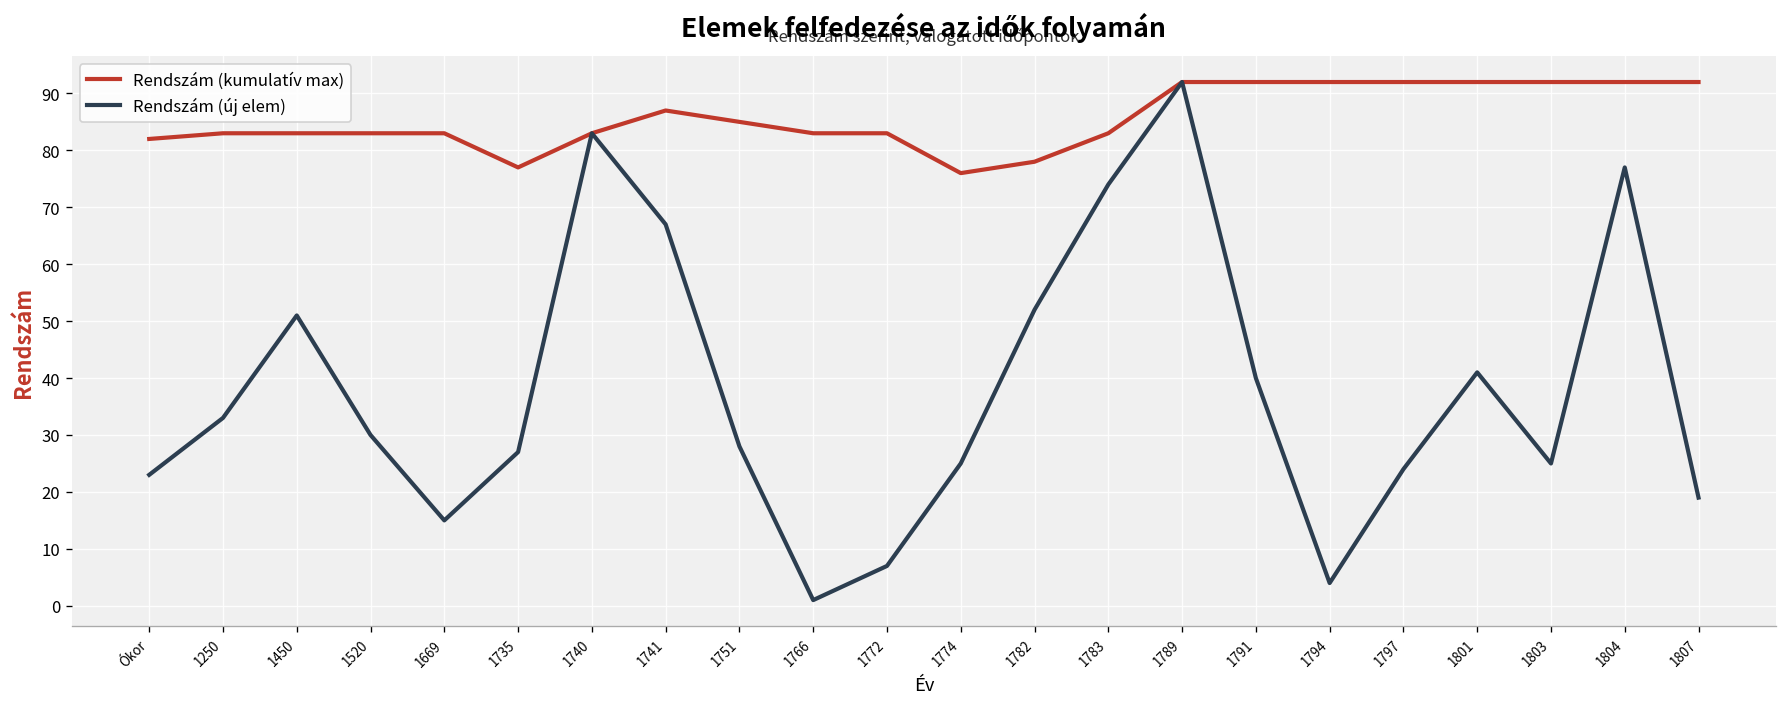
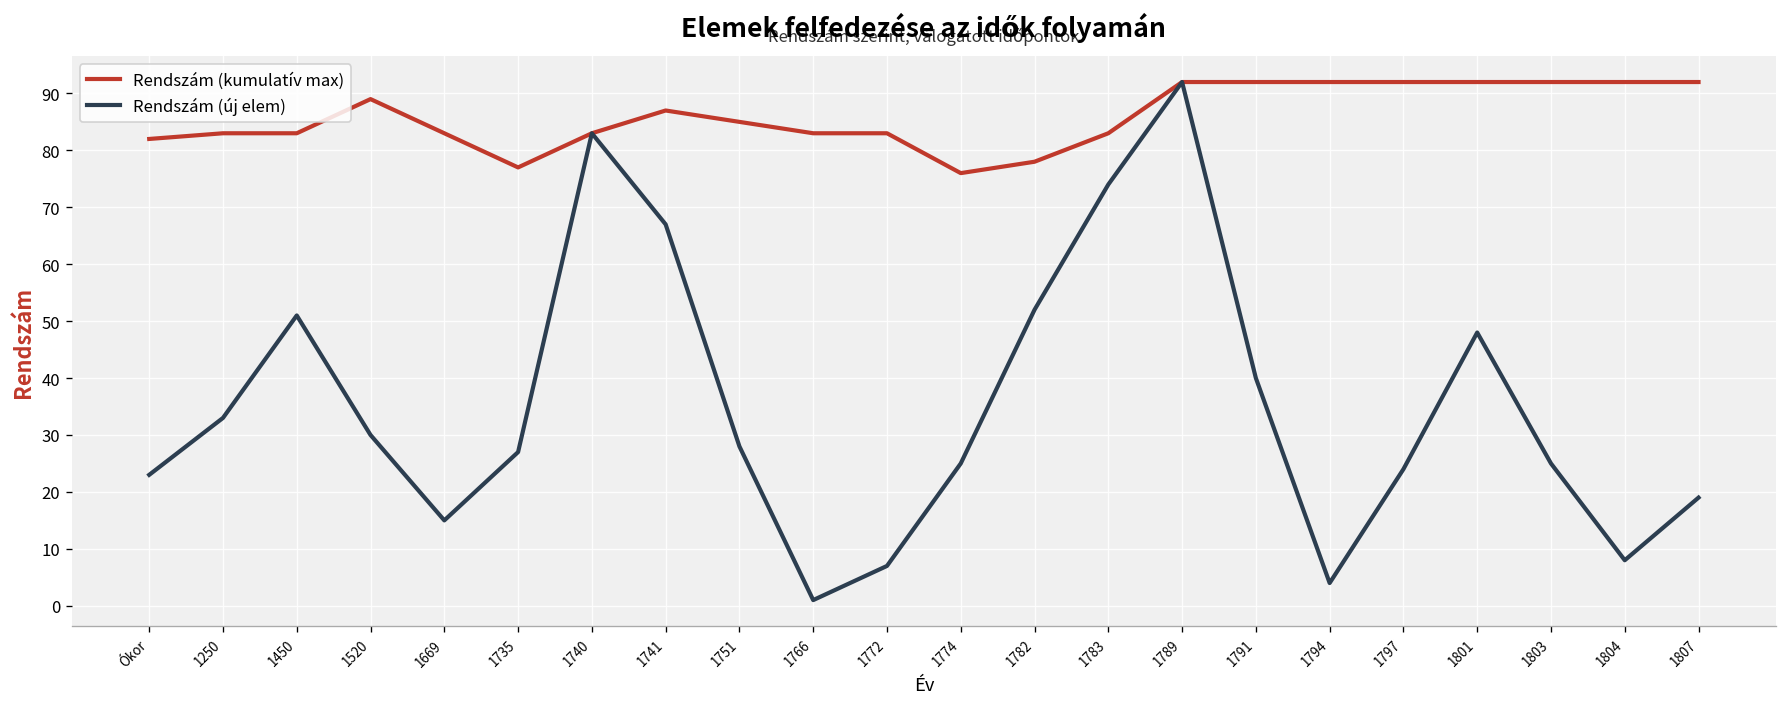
Rendszám (kumulatív max), 1520: 83 -> 89
Rendszám (új elem), 1801: 41 -> 48
Rendszám (új elem), 1804: 77 -> 8
